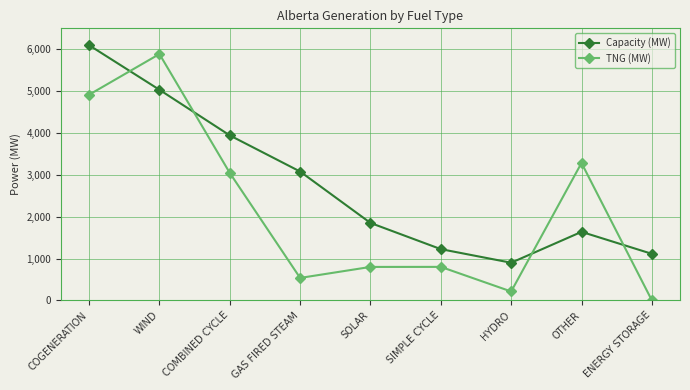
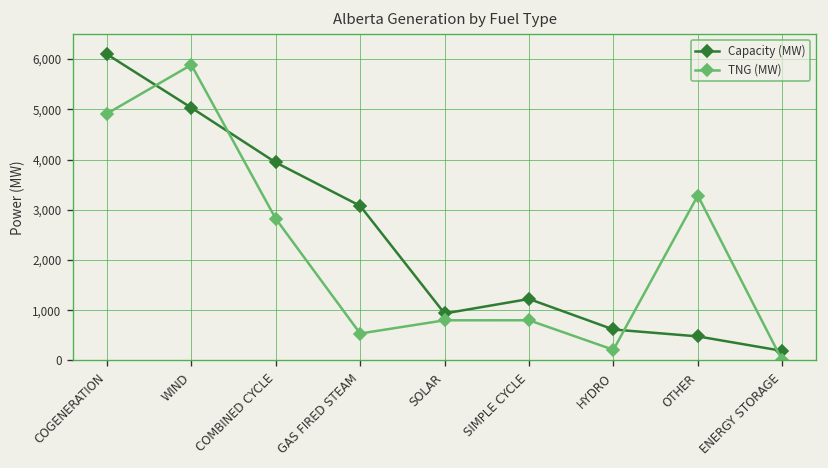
TNG (MW), COMBINED CYCLE: 3,000 -> 2,800
Capacity (MW), SOLAR: 1,900 -> 900
Capacity (MW), HYDRO: 900 -> 600
Capacity (MW), OTHER: 1,600 -> 500
Capacity (MW), ENERGY STORAGE: 1,100 -> 200
